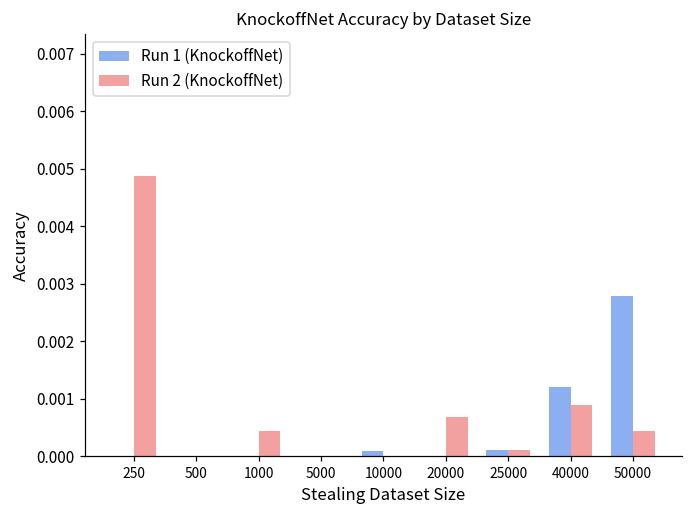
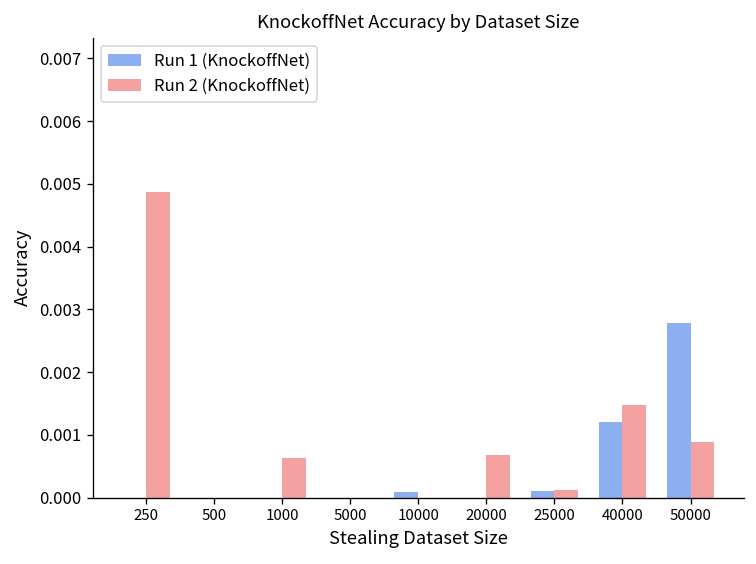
Run 2 (KnockoffNet), 1000: 0.0004 -> 0.0006
Run 2 (KnockoffNet), 40000: 0.0009 -> 0.0015
Run 2 (KnockoffNet), 50000: 0.0004 -> 0.0009
